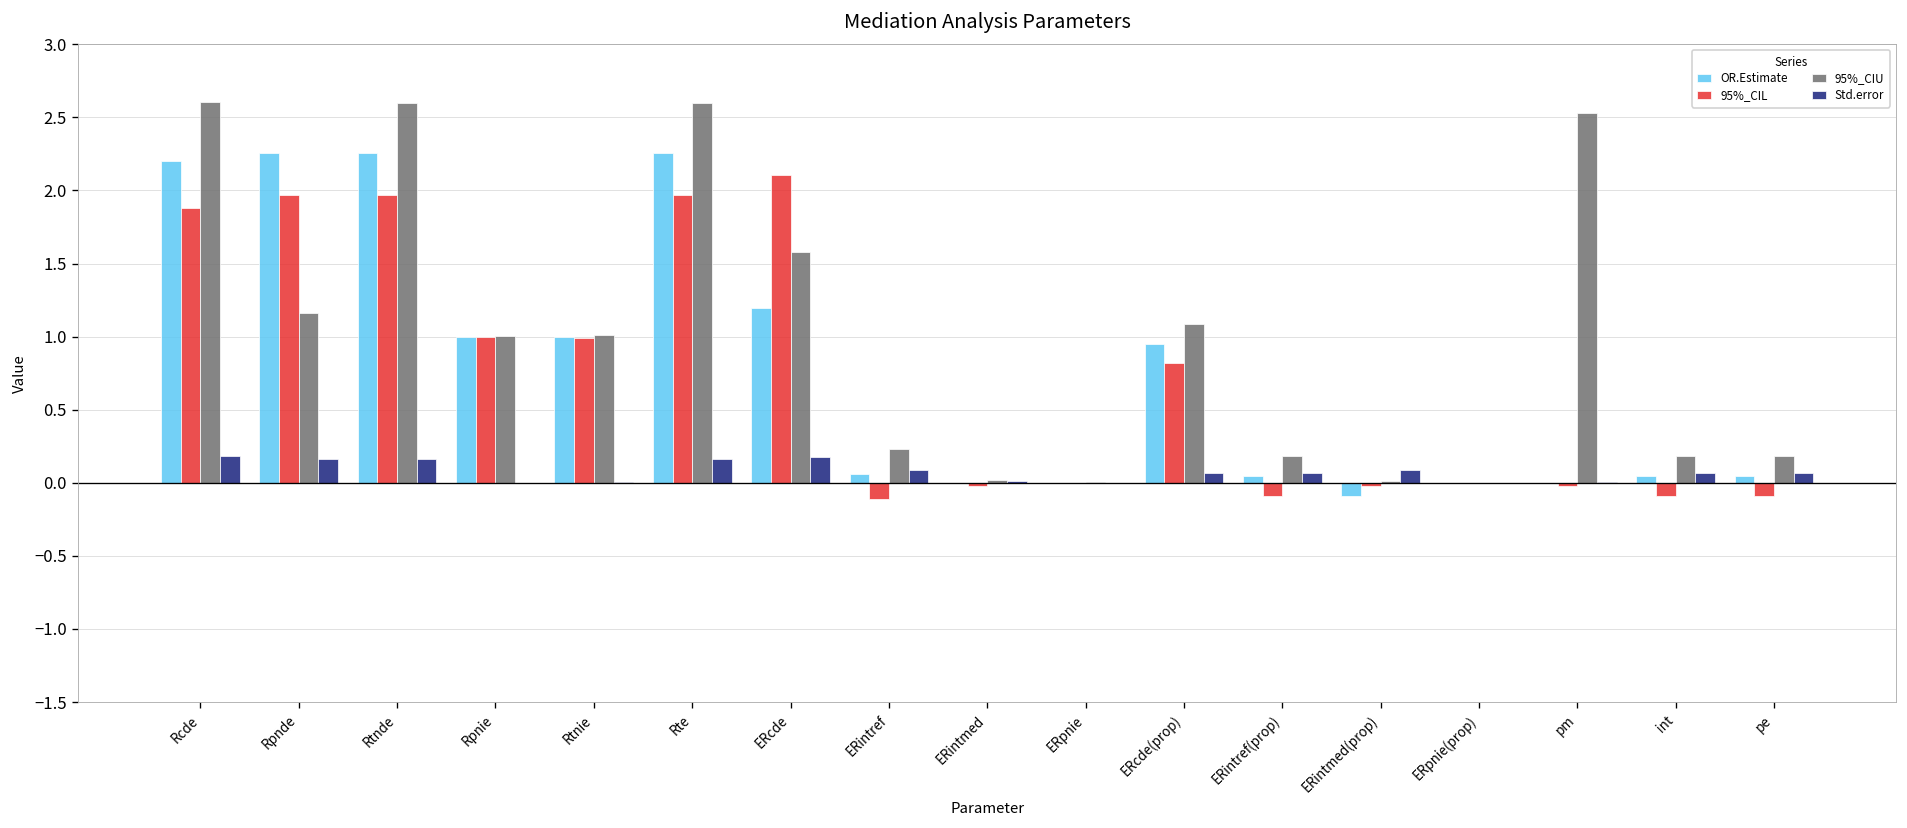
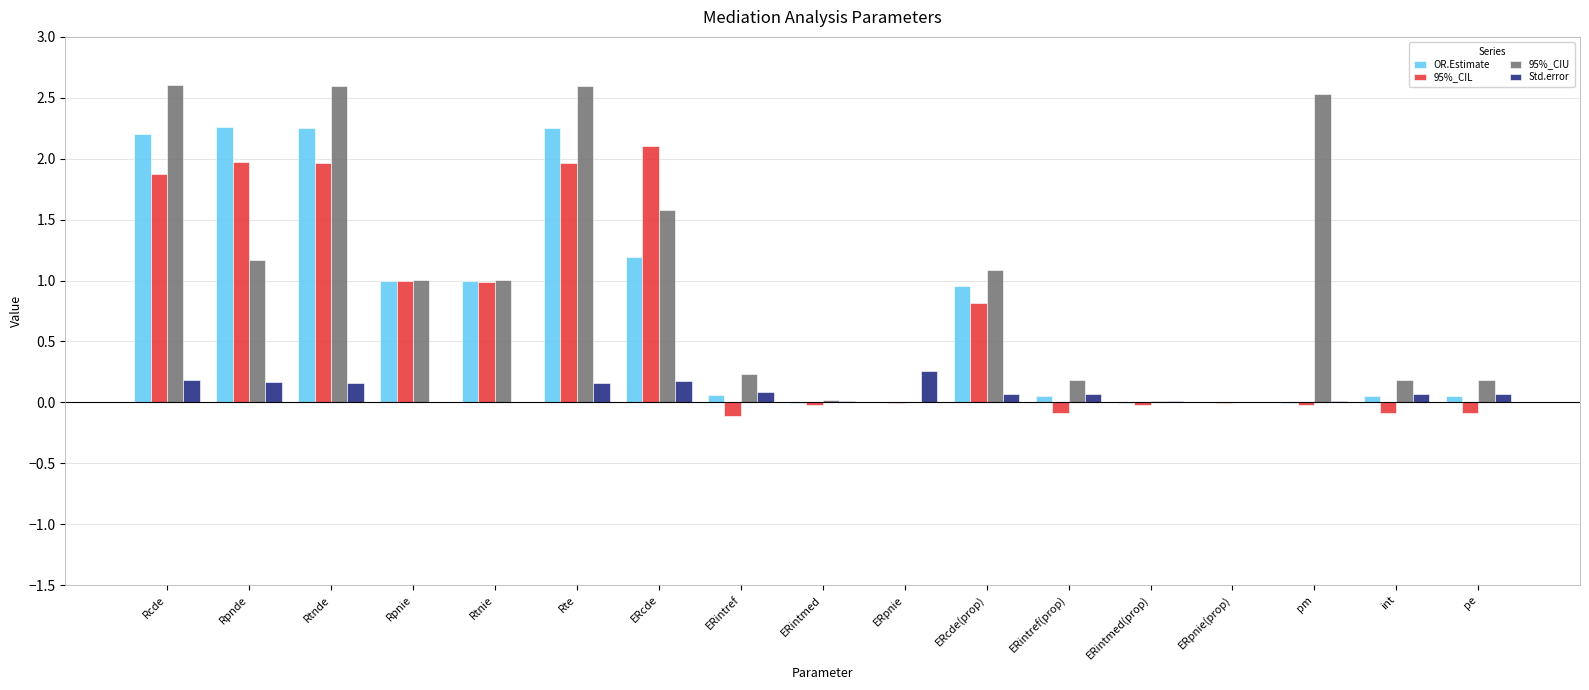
Std.error, ERpnie: 0.00 -> 0.26
OR.Estimate, ERintmed(prop): -0.09 -> 0.00
Std.error, ERintmed(prop): 0.09 -> 0.01
